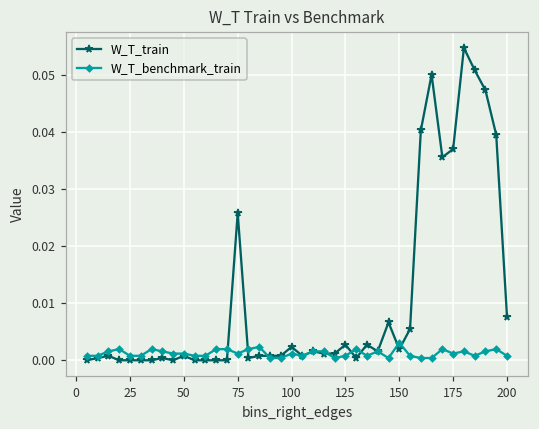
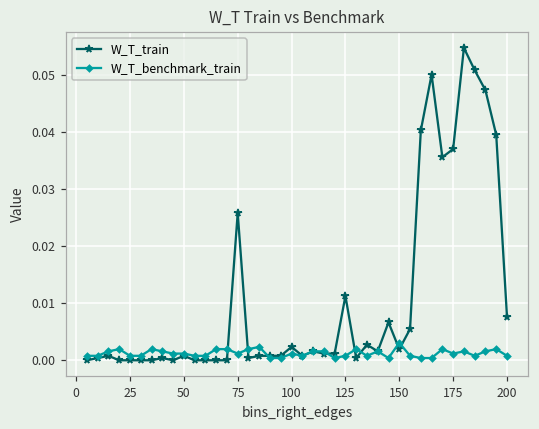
W_T_train, 125: 0.003 -> 0.011
